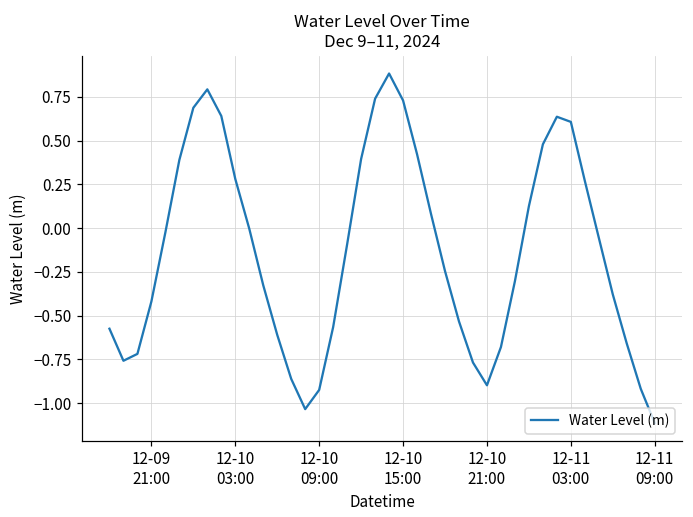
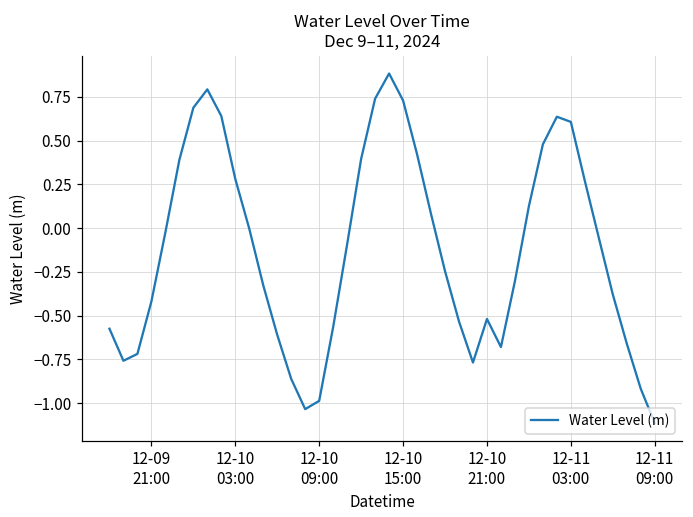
12-10 09:00: -0.92 -> -0.99
12-10 21:00: -0.90 -> -0.52
